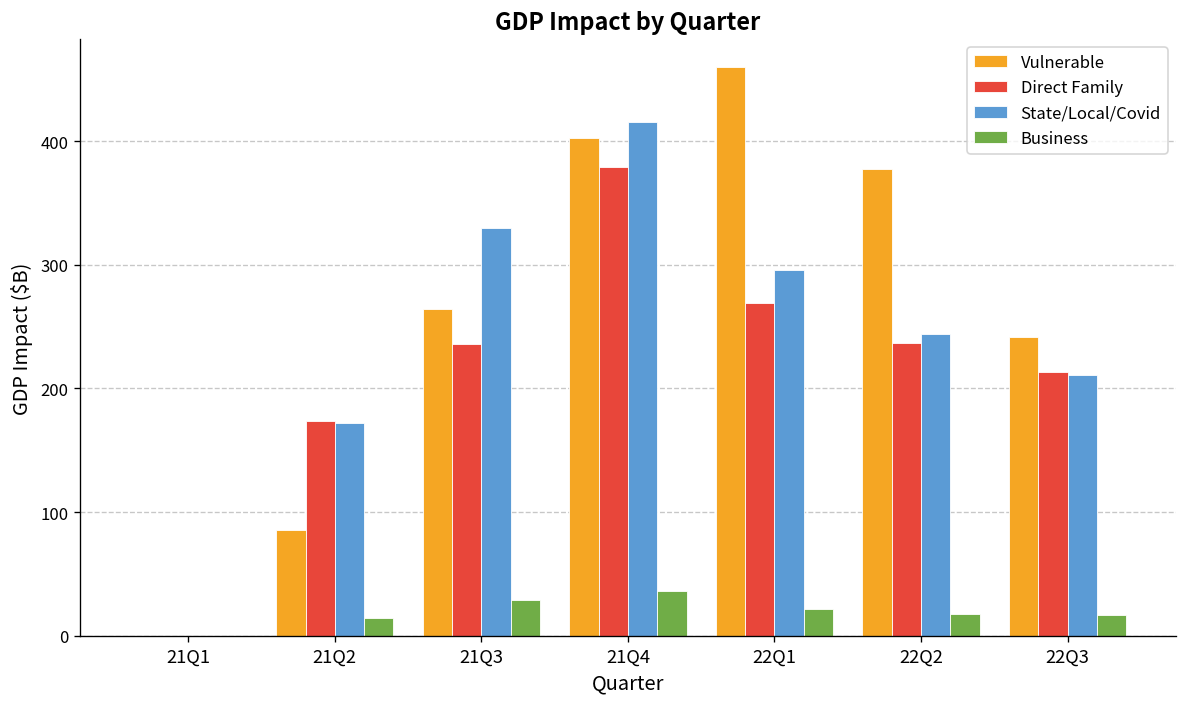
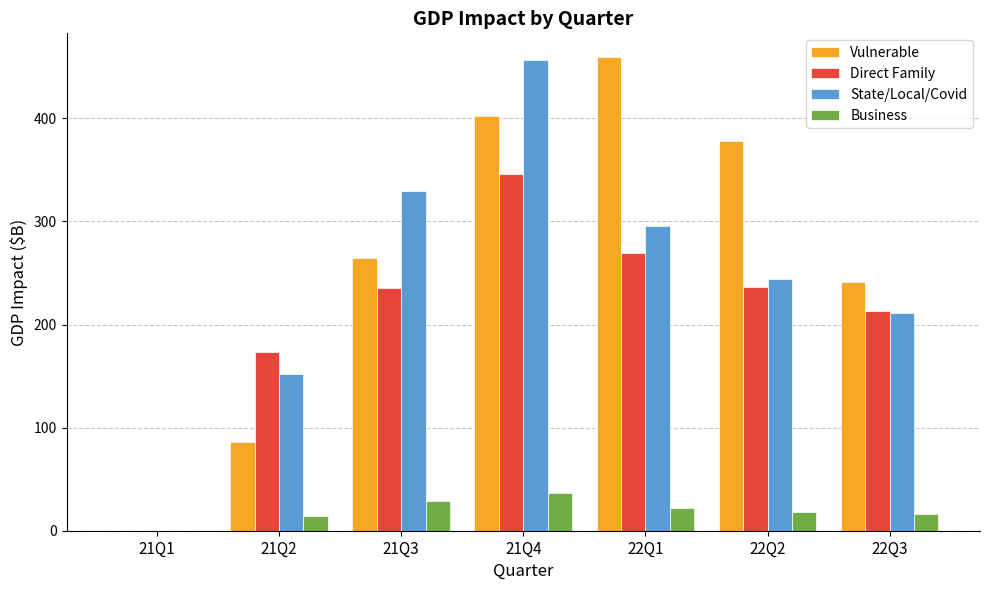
State/Local/Covid, 21Q2: 172 -> 152
Direct Family, 21Q4: 379 -> 346
State/Local/Covid, 21Q4: 416 -> 457
